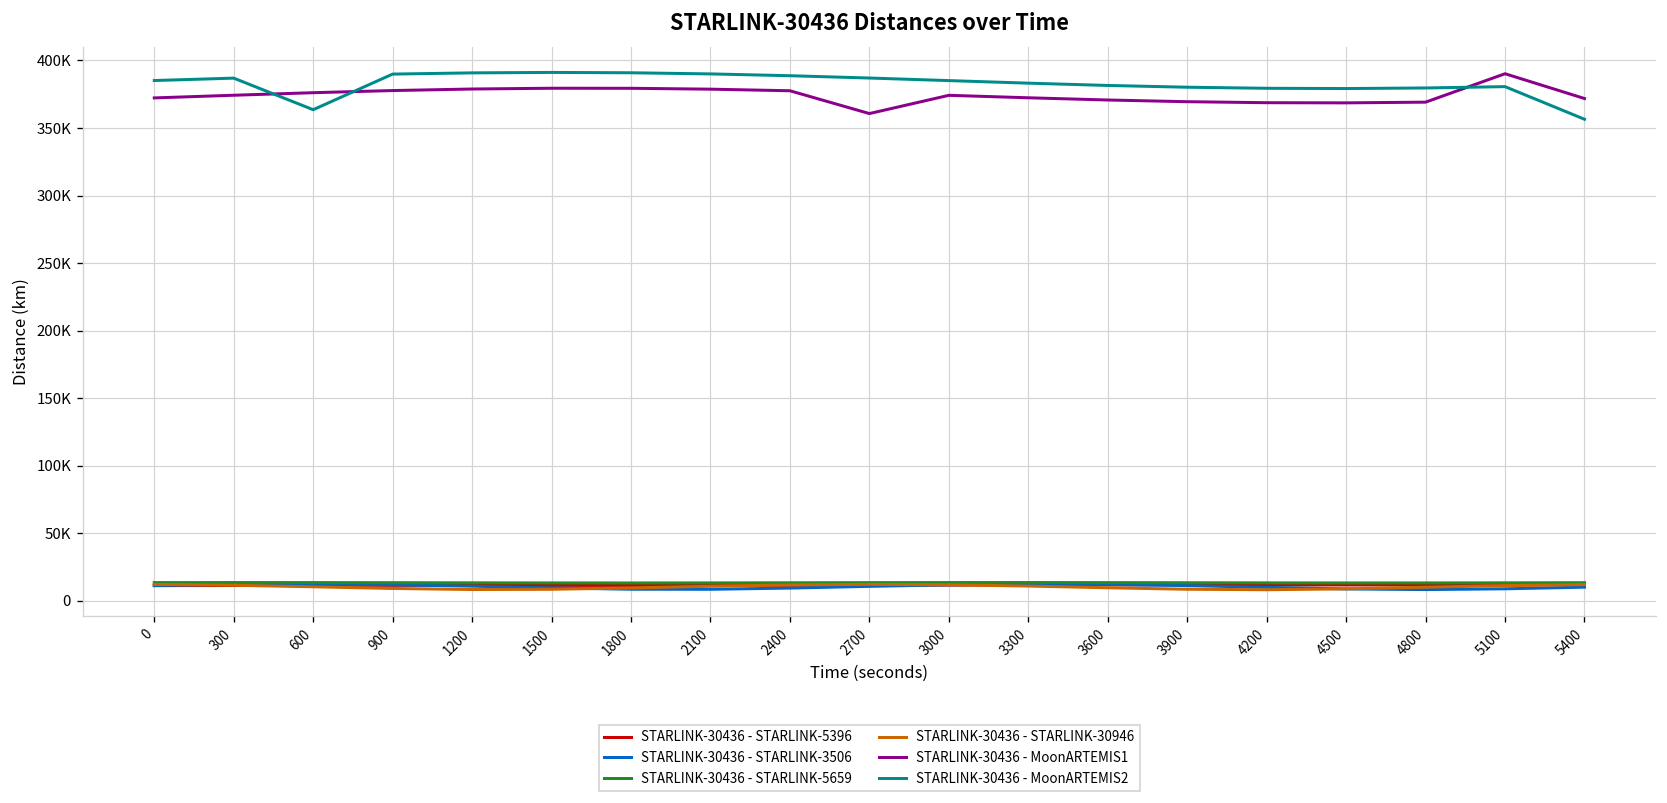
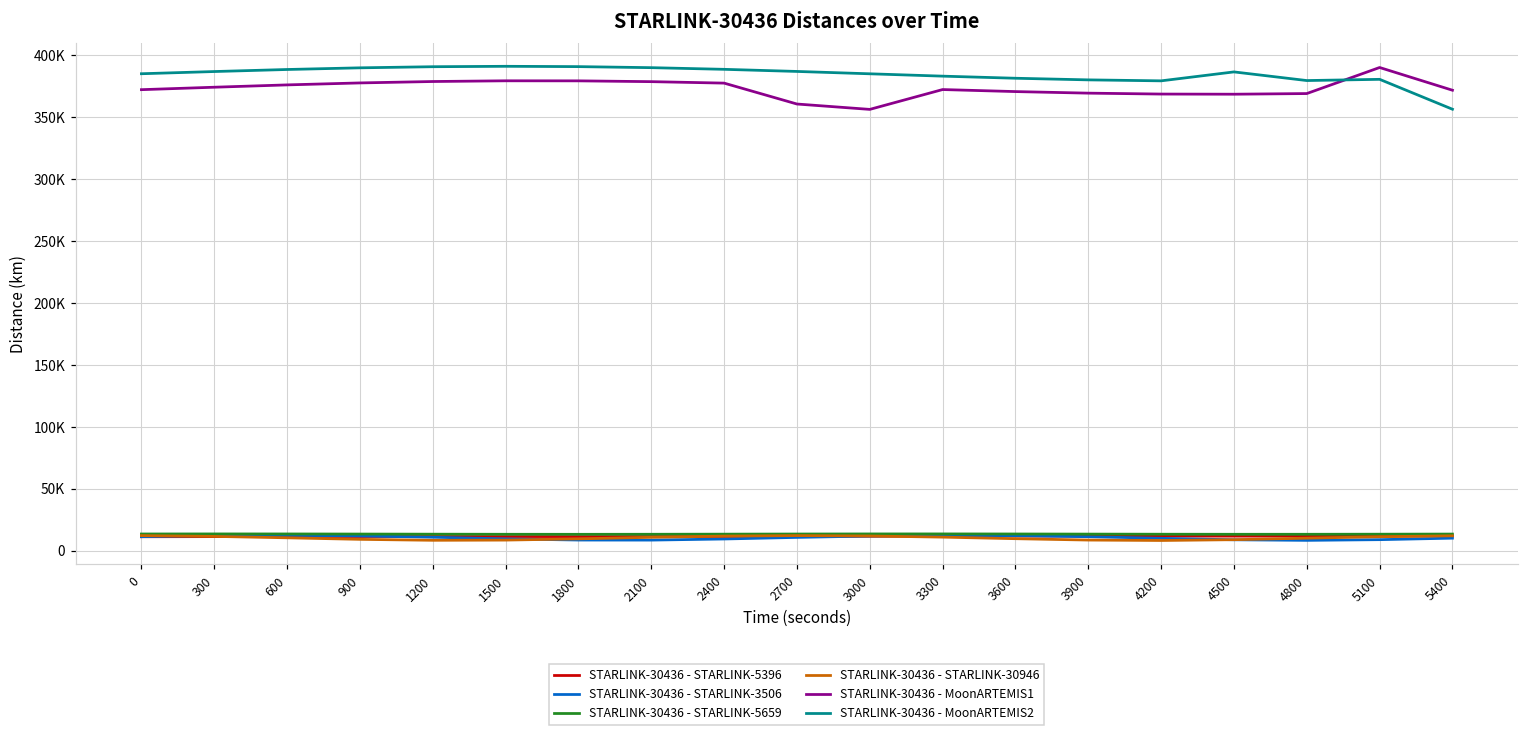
STARLINK-30436 - MoonARTEMIS2, 600: 364000 -> 389000
STARLINK-30436 - MoonARTEMIS1, 3000: 374000 -> 356000
STARLINK-30436 - MoonARTEMIS2, 4500: 379000 -> 387000
